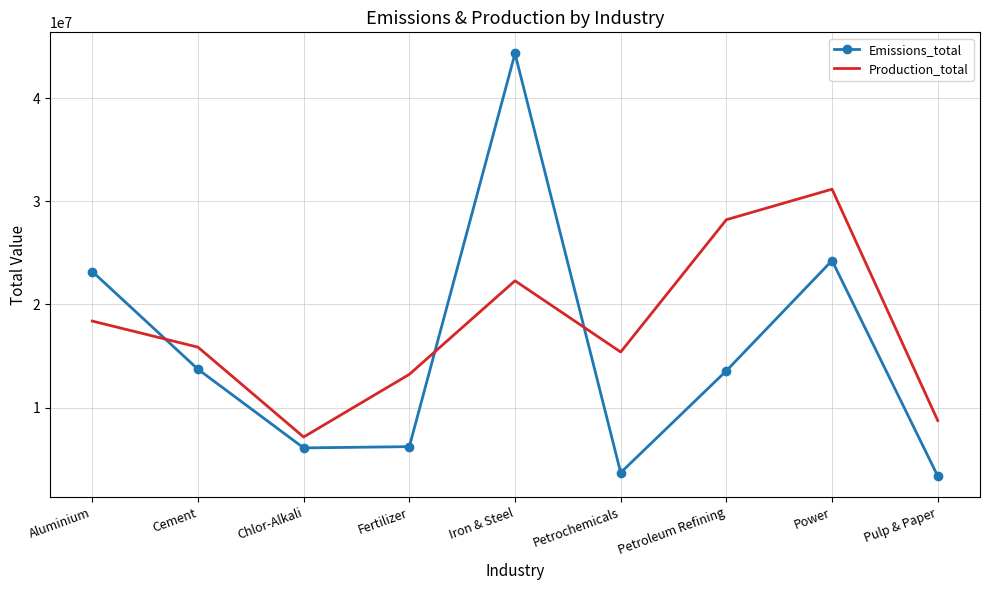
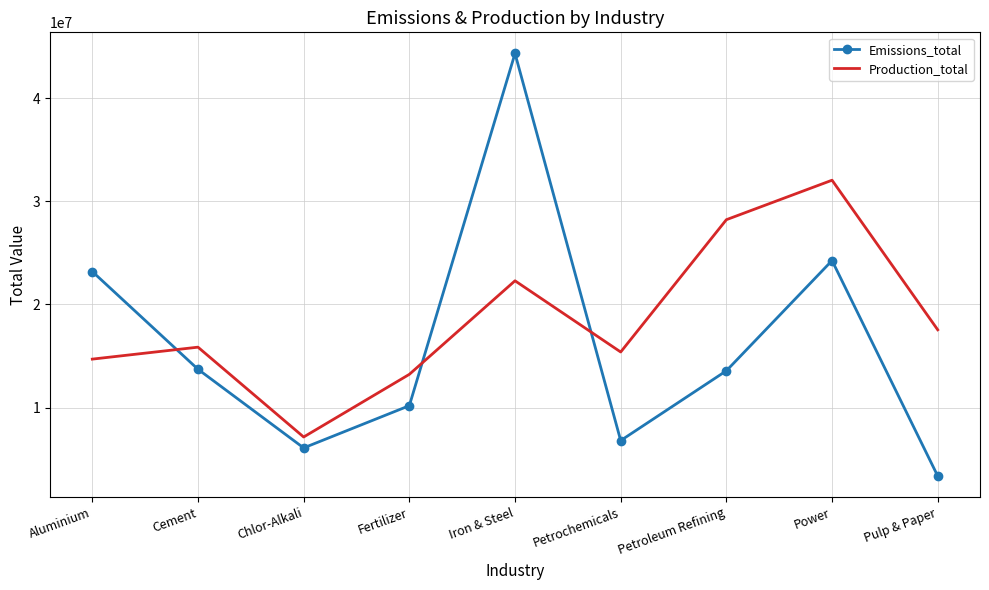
Production_total, Aluminium: 18400000 -> 14700000
Emissions_total, Fertilizer: 6200000 -> 10200000
Emissions_total, Petrochemicals: 3700000 -> 6800000
Production_total, Power: 31200000 -> 32100000
Production_total, Pulp & Paper: 8700000 -> 17500000
